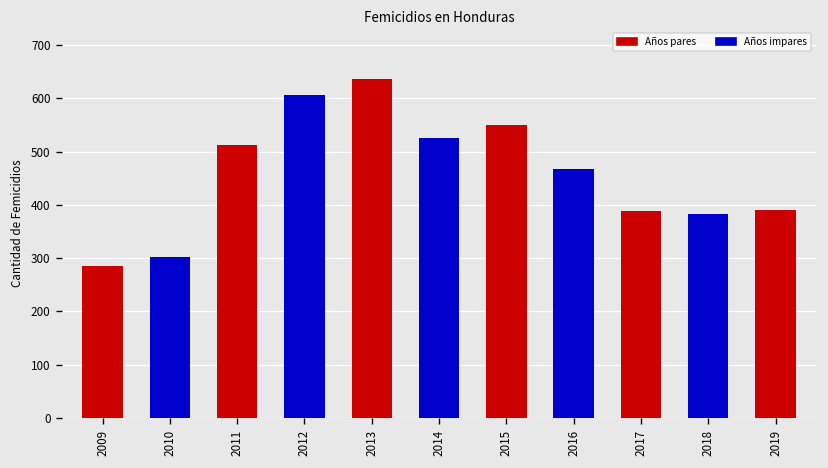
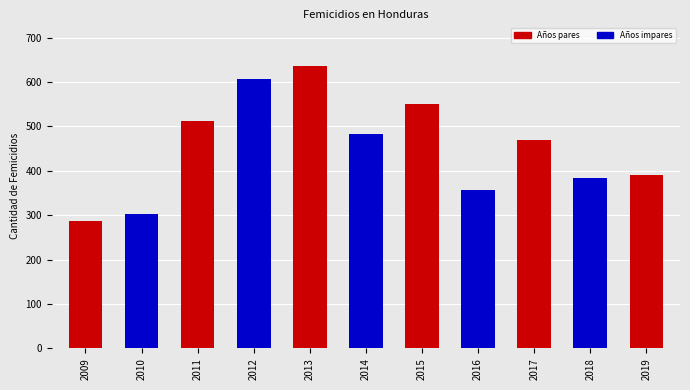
2014: 530 -> 480
2016: 470 -> 360
2017: 390 -> 470
